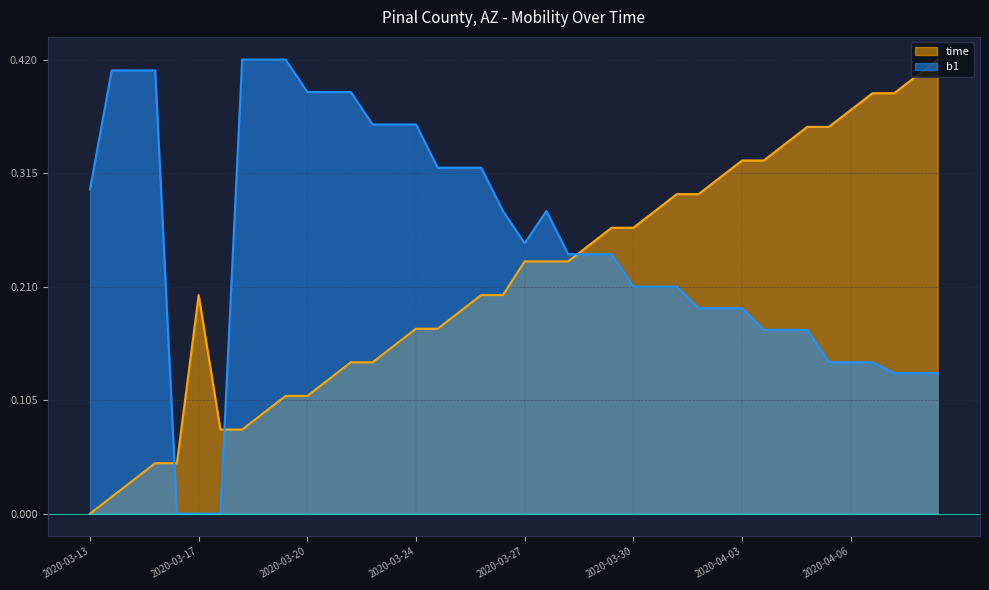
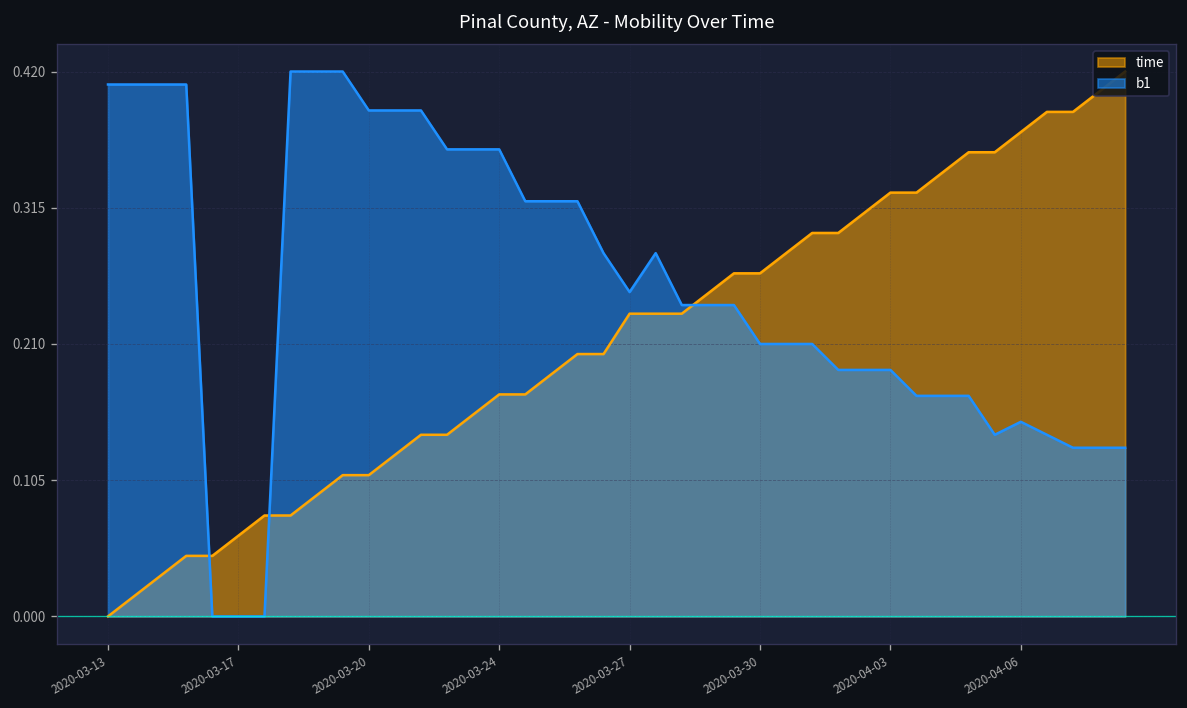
b1, 2020-03-13: 0.30 -> 0.41
time, 2020-03-17: 0.202 -> 0.062
b1, 2020-04-06: 0.14 -> 0.15
